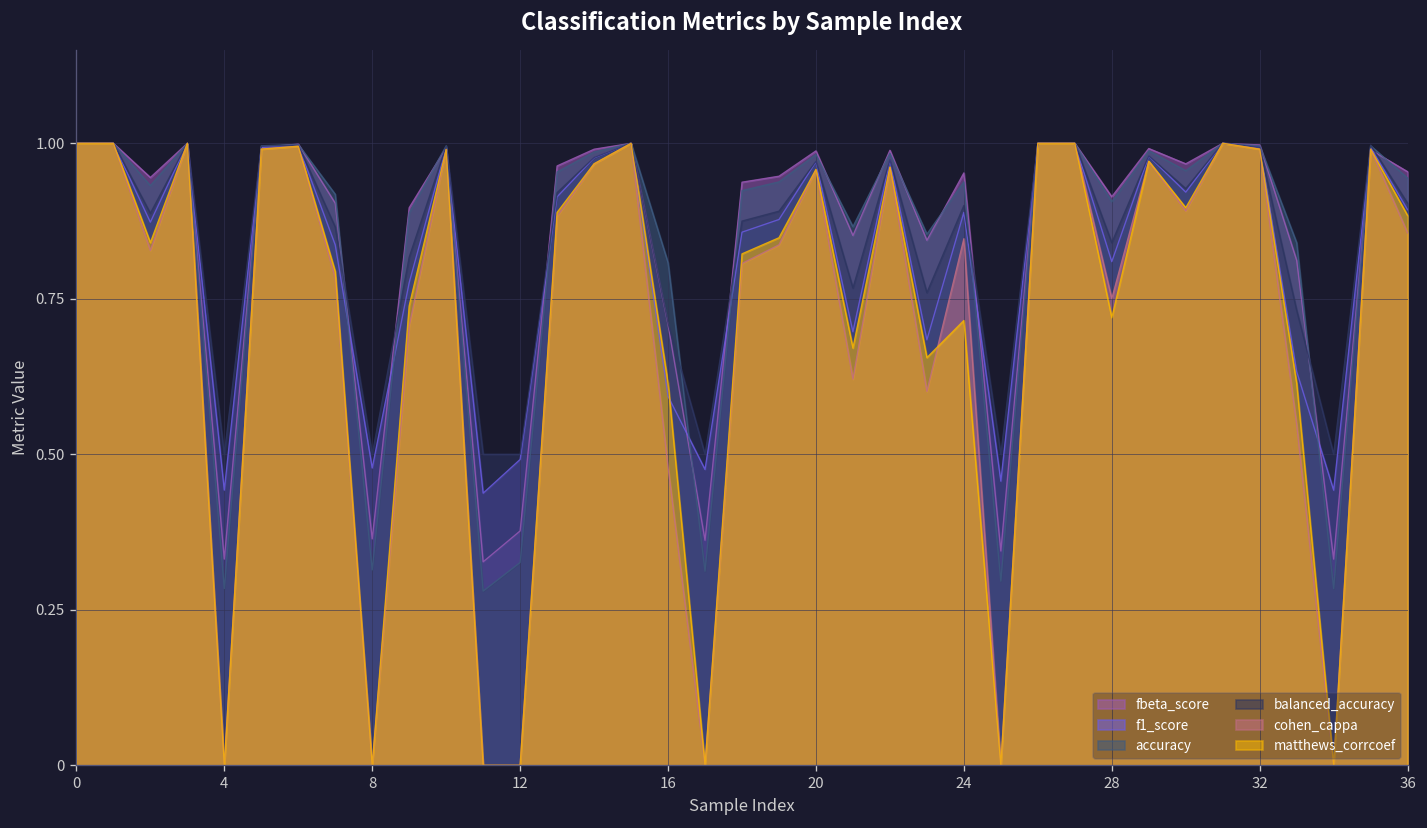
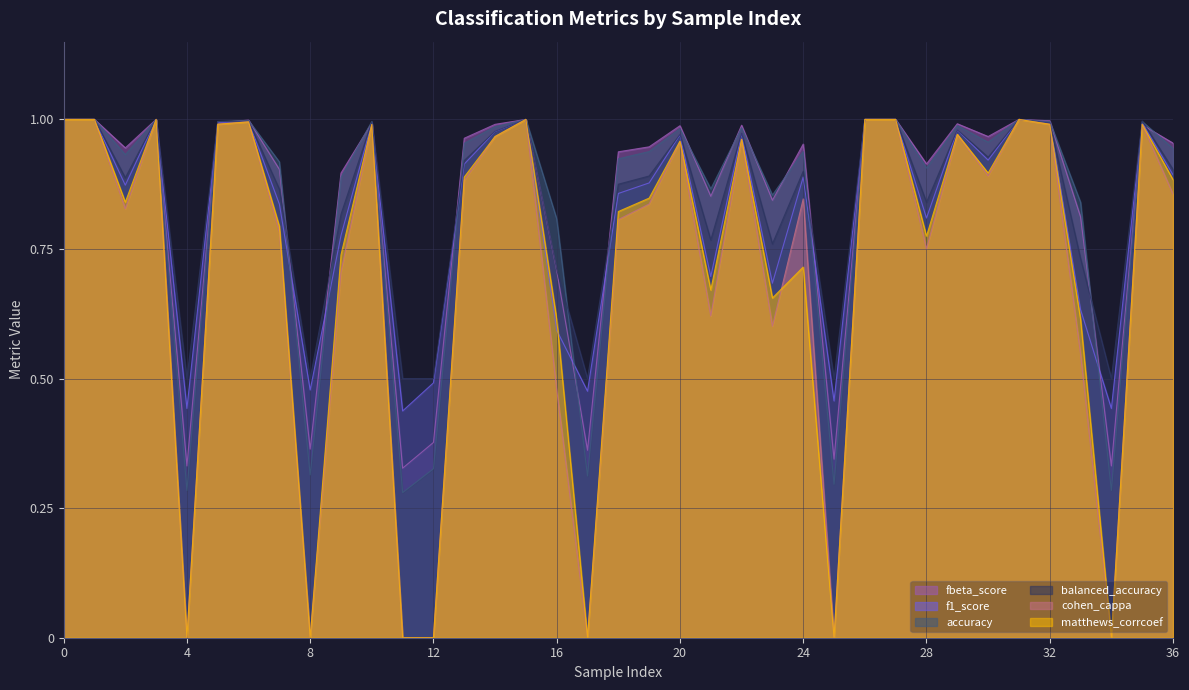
matthews_corrcoef, 28: 0.72 -> 0.77
